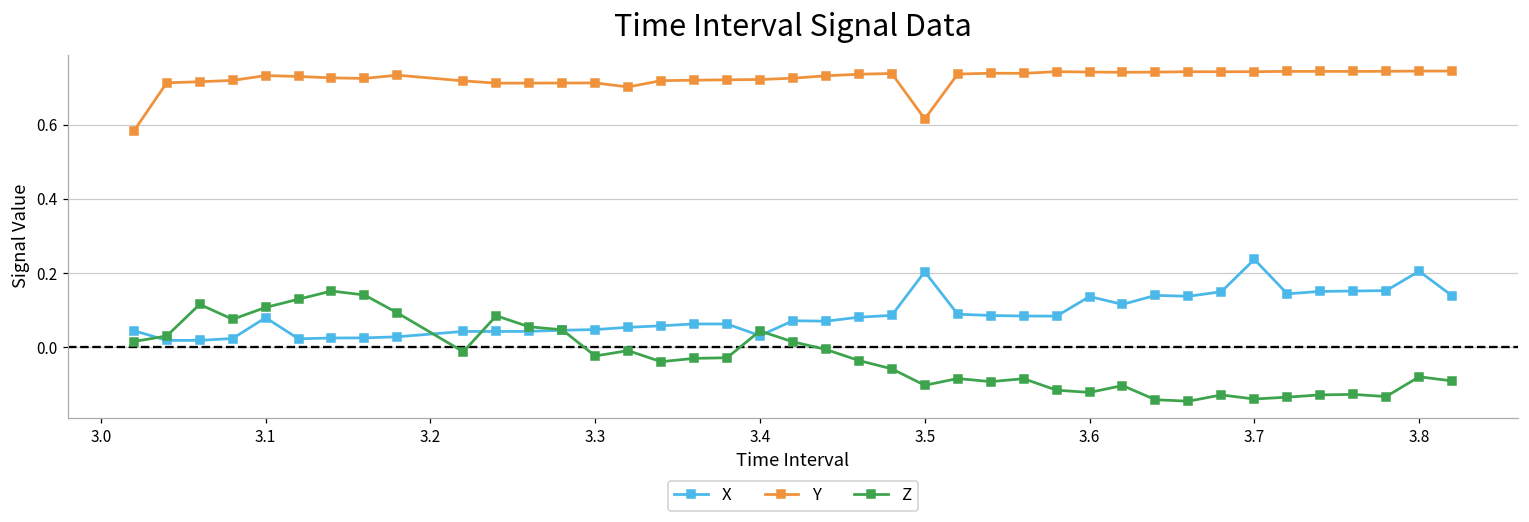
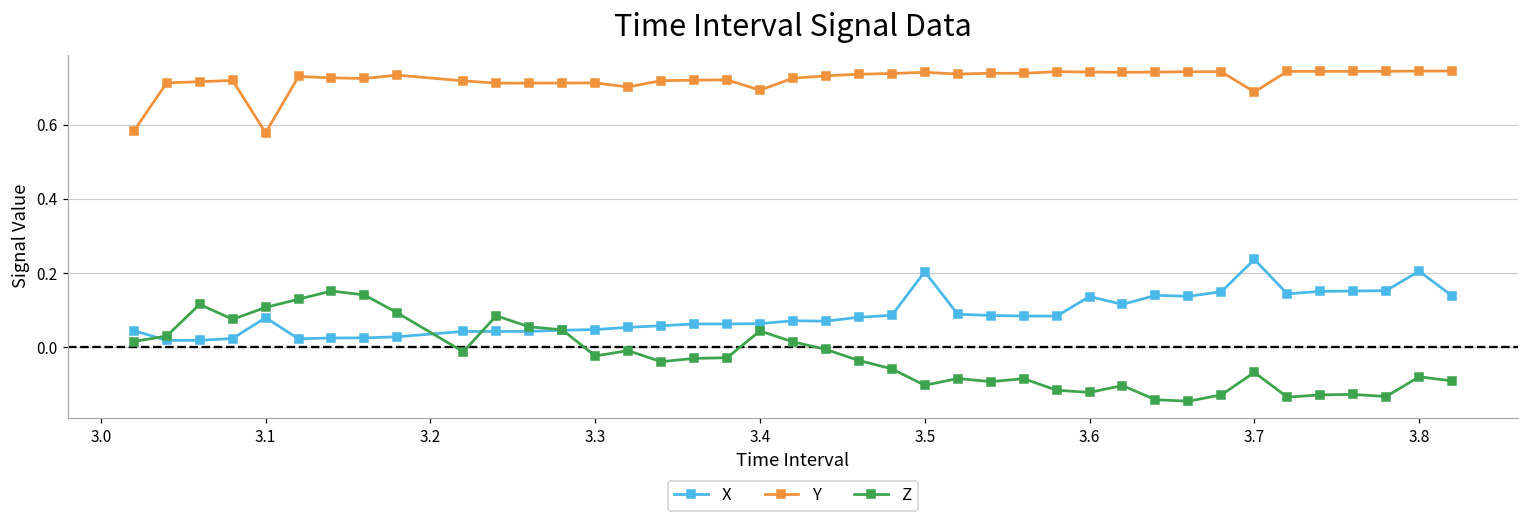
Y, 3.1: 0.73 -> 0.58
X, 3.4: 0.03 -> 0.06
Y, 3.4: 0.72 -> 0.69
Y, 3.5: 0.62 -> 0.74
Y, 3.7: 0.74 -> 0.69
Z, 3.7: -0.14 -> -0.07
